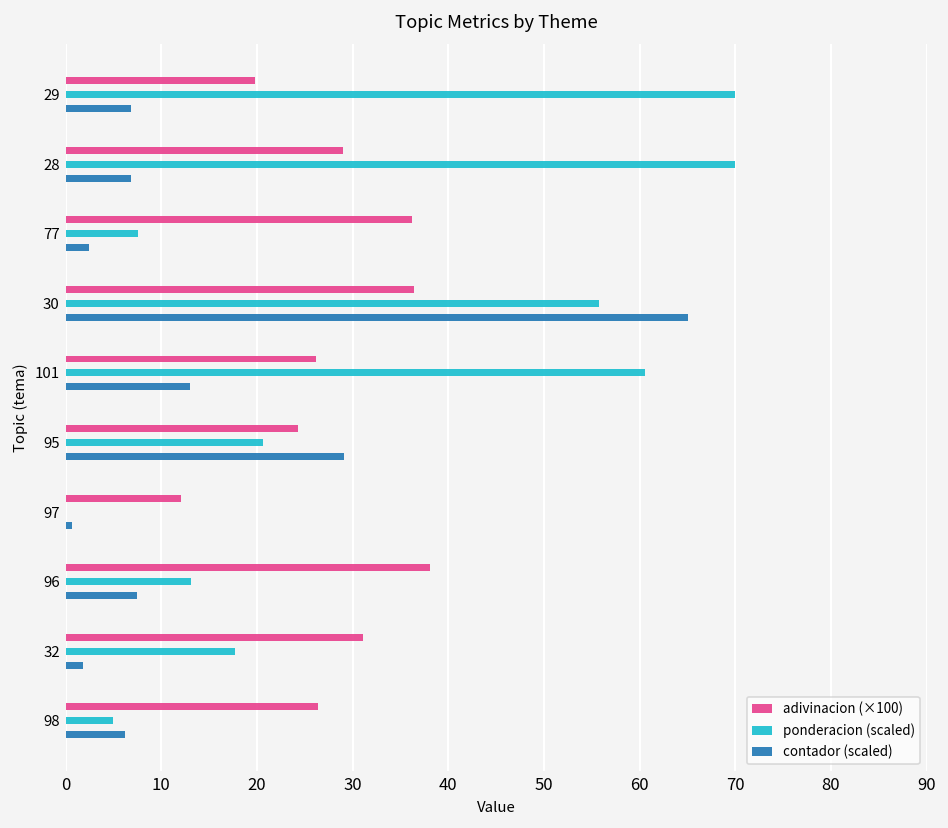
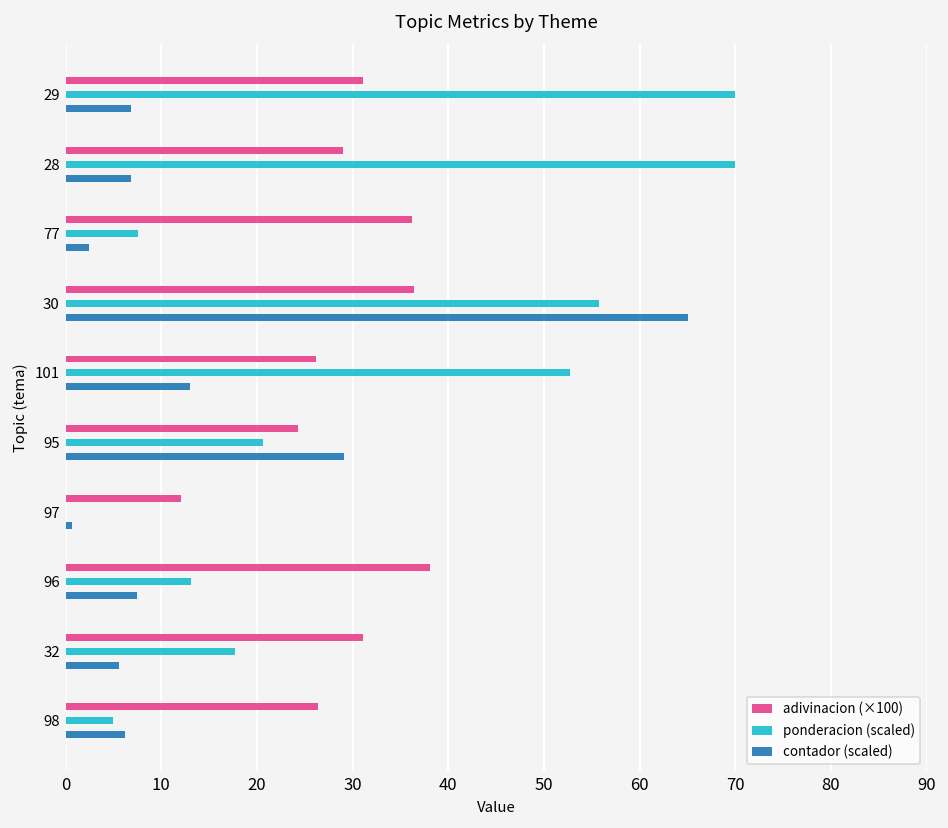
adivinacion (×100), 29: 20 -> 31
ponderacion (scaled), 101: 61 -> 53
contador (scaled), 32: 2 -> 6
